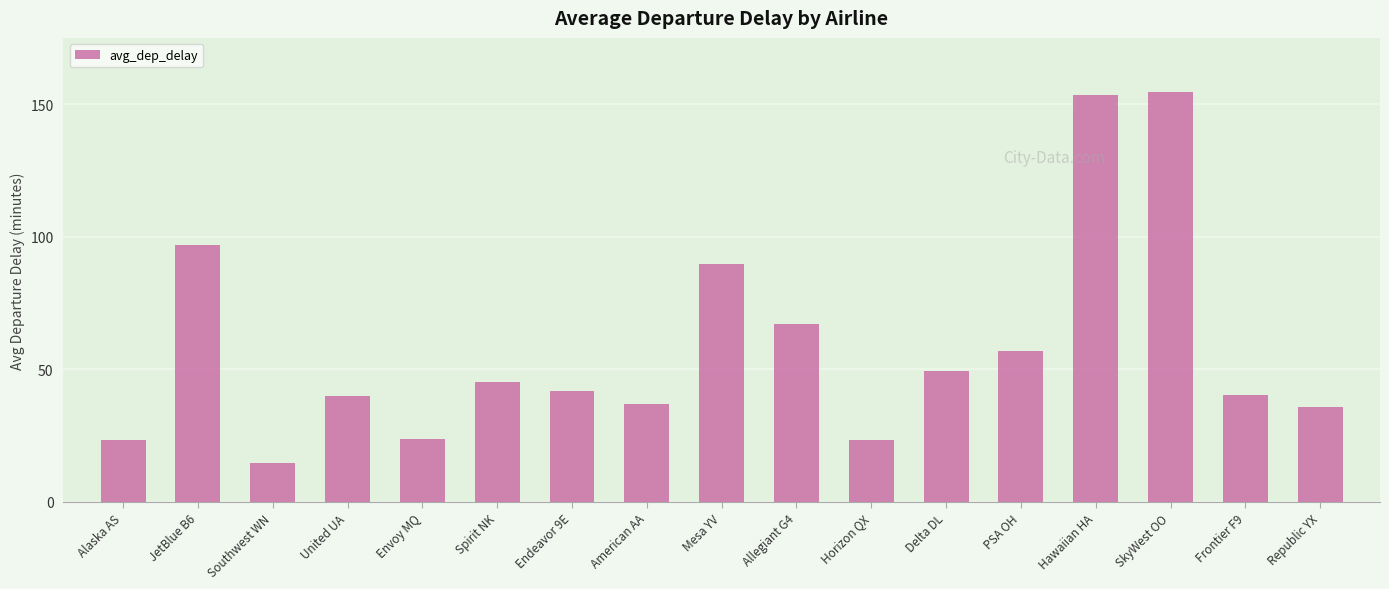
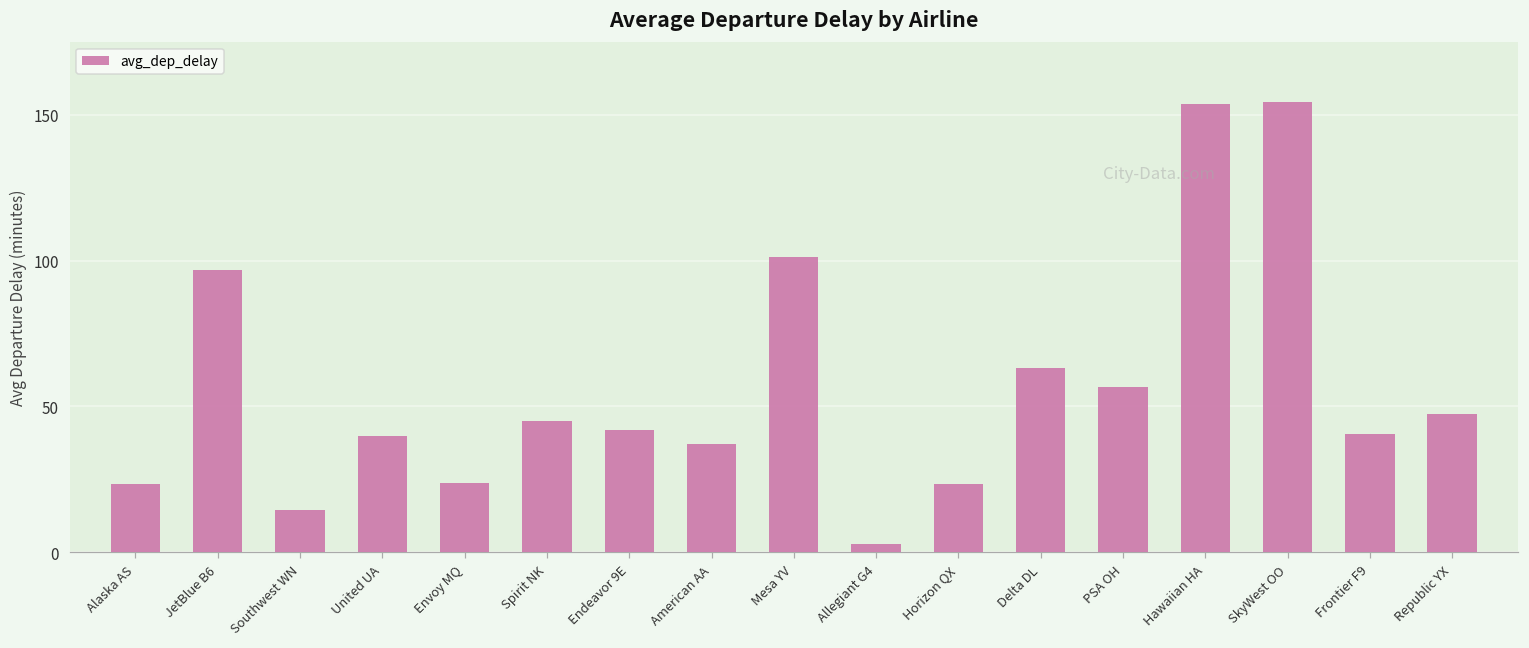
Mesa YV: 90 -> 101
Allegiant G4: 67 -> 3
Delta DL: 50 -> 63
Republic YX: 36 -> 47
